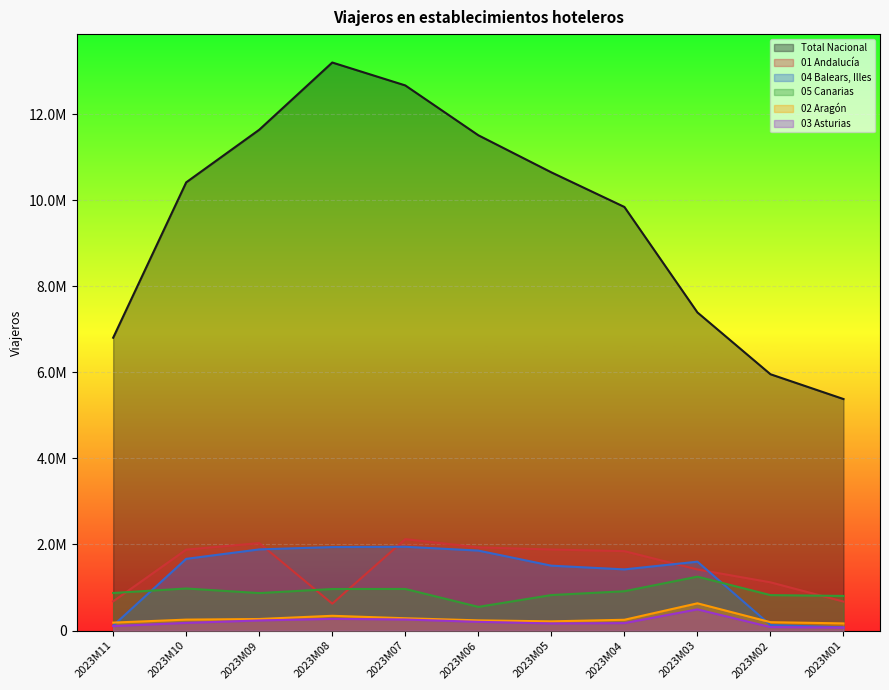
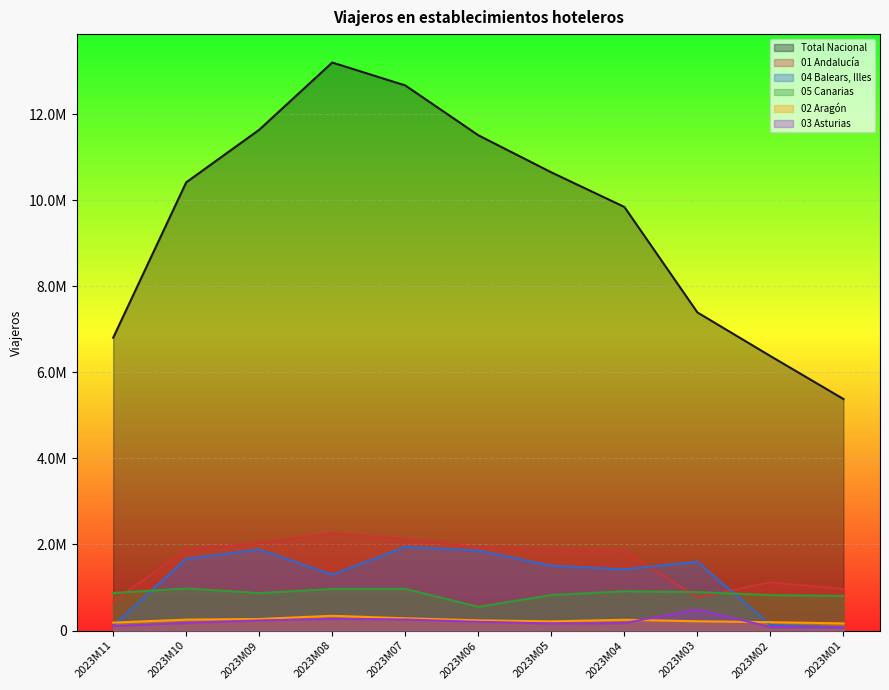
01 Andalucía, 2023M08: 600000 -> 2300000
04 Balears, Illes, 2023M08: 1900000 -> 1300000
01 Andalucía, 2023M03: 1400000 -> 800000
05 Canarias, 2023M03: 1300000 -> 900000
02 Aragón, 2023M03: 600000 -> 200000
Total Nacional, 2023M02: 6000000 -> 6400000
01 Andalucía, 2023M01: 700000 -> 1000000
